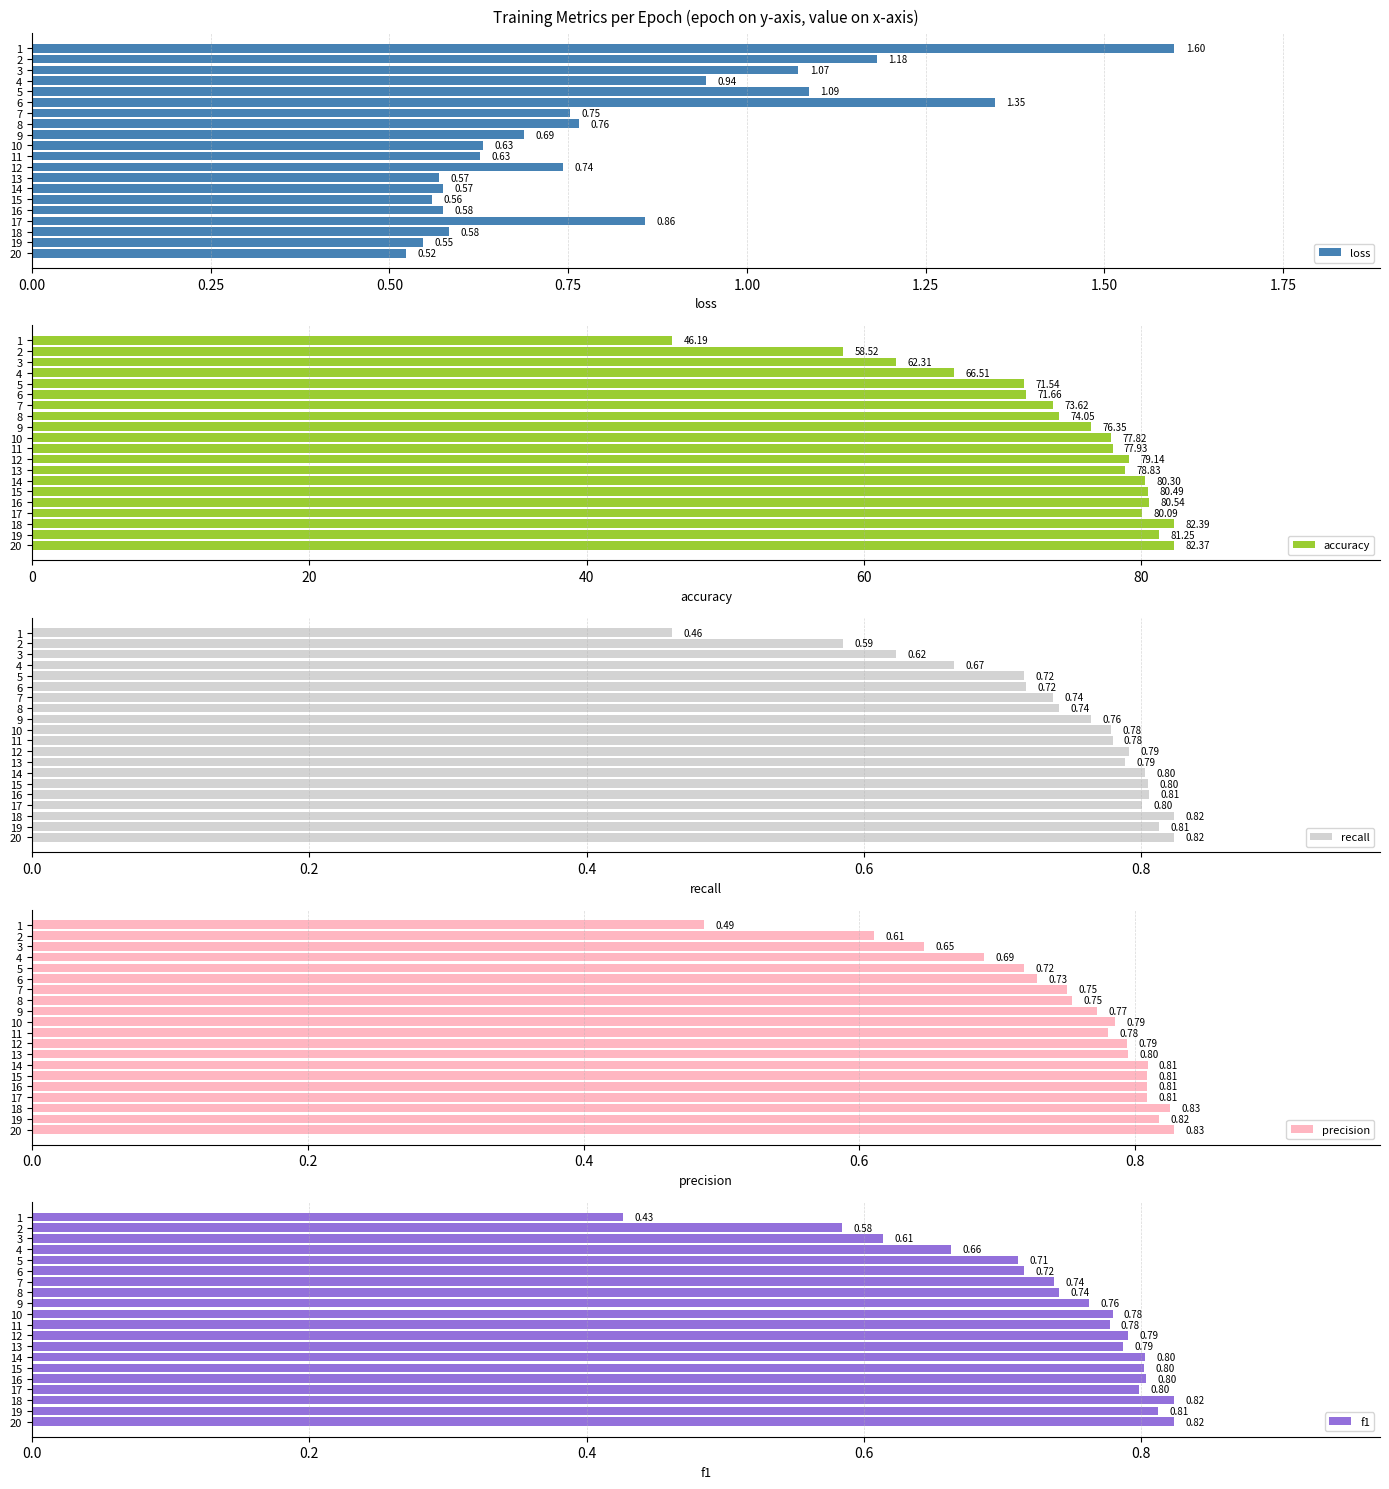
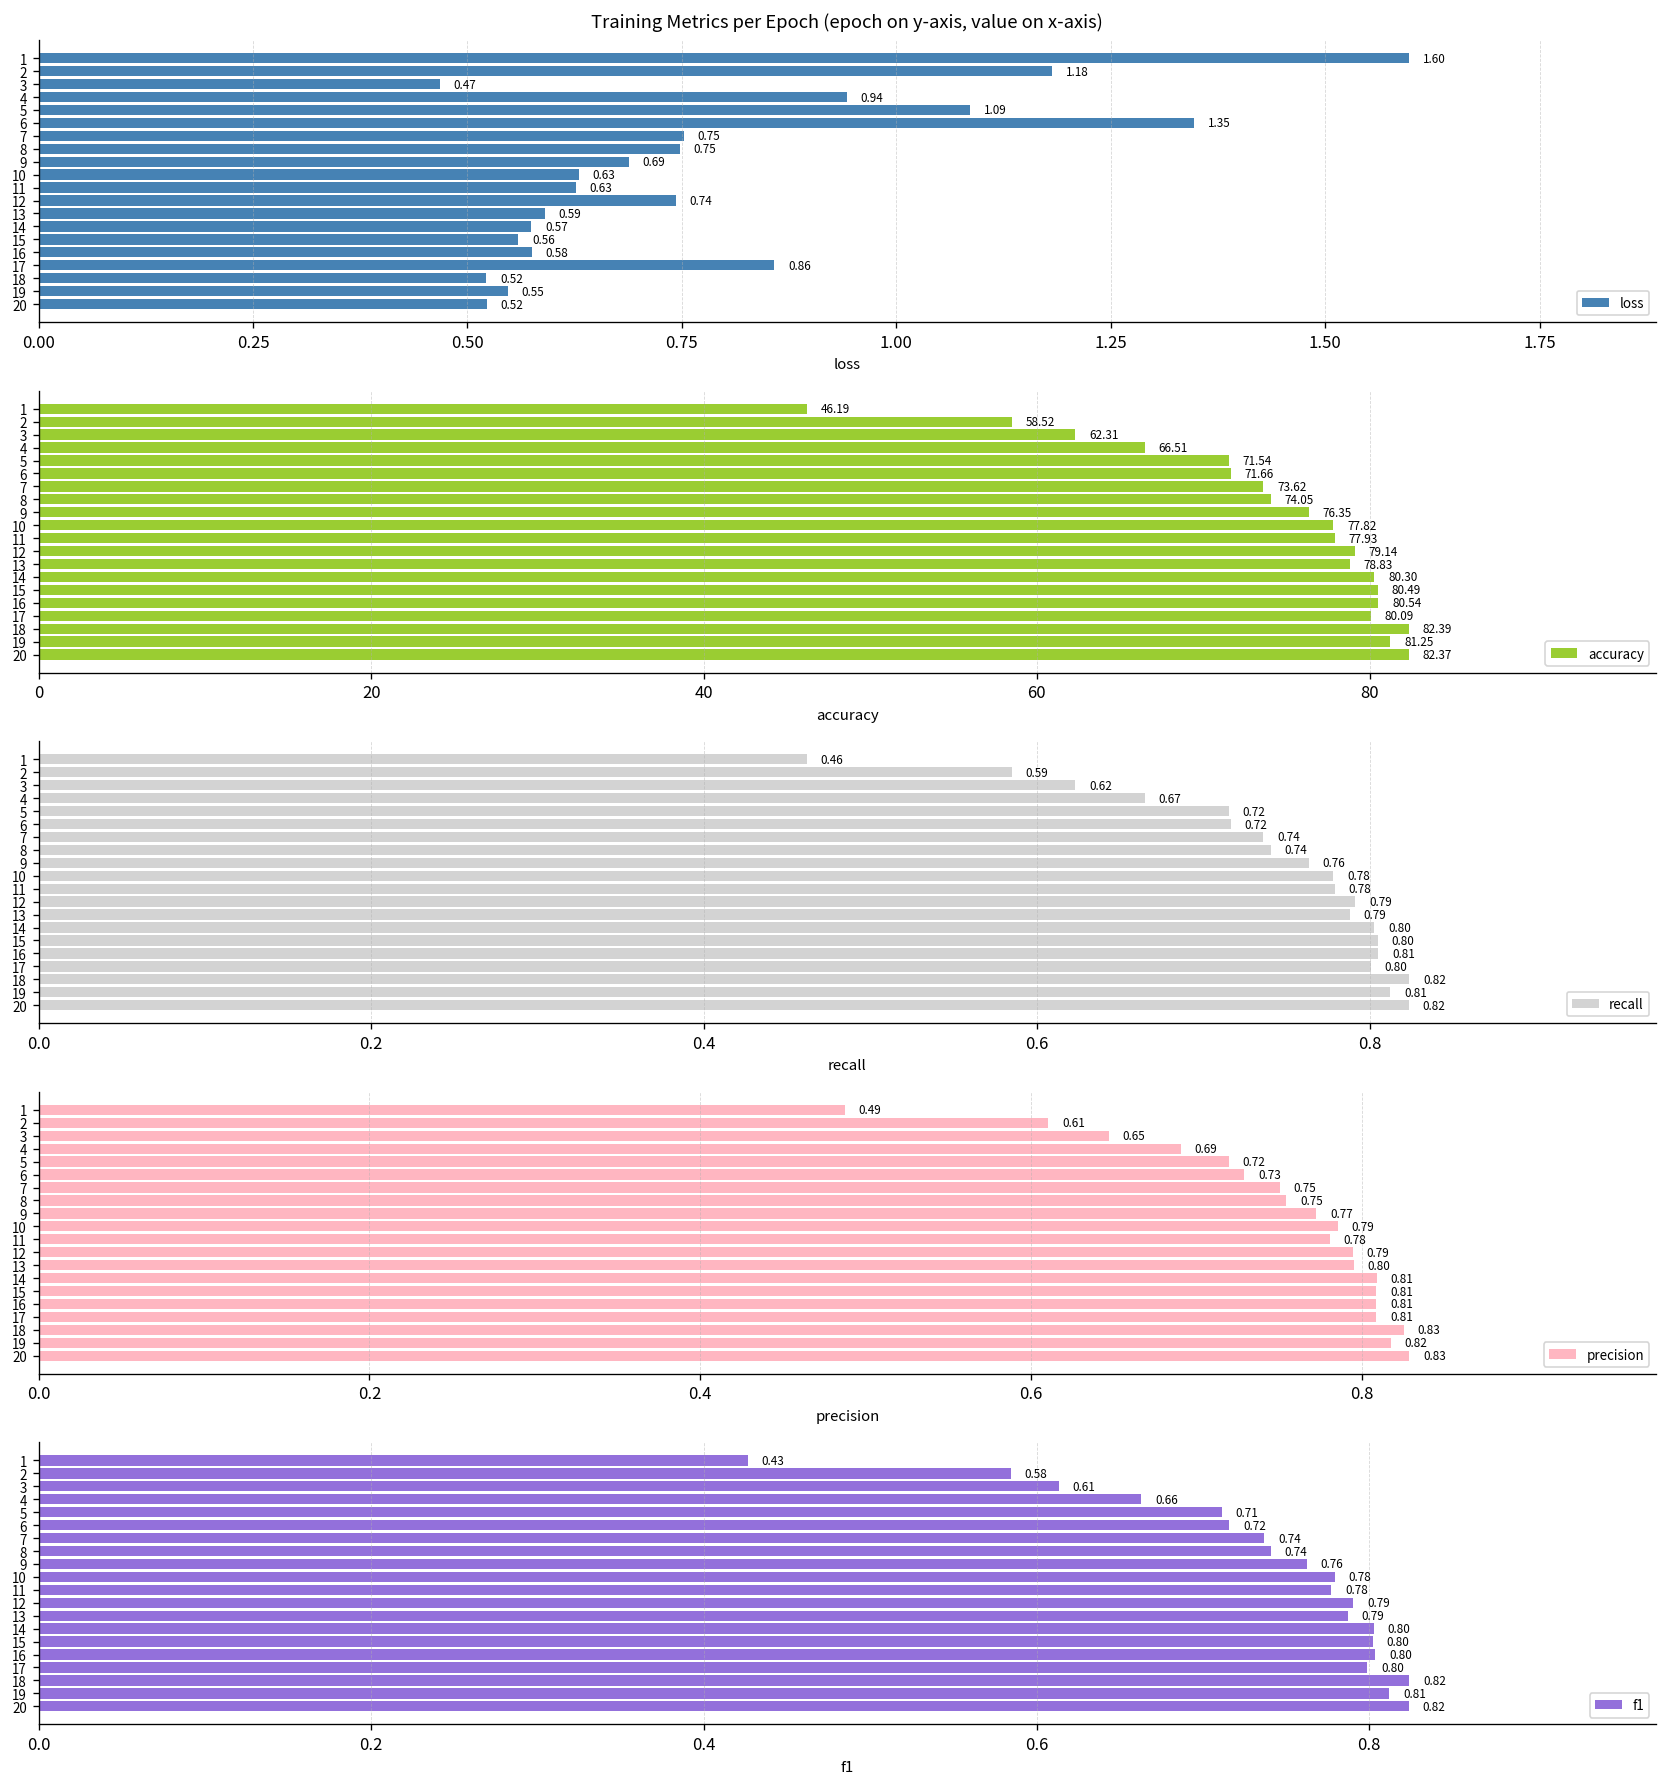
Training Metrics per Epoch (epoch on y-axis, value on x-axis), 3: 1.07 -> 0.47
Training Metrics per Epoch (epoch on y-axis, value on x-axis), 8: 0.76 -> 0.75
Training Metrics per Epoch (epoch on y-axis, value on x-axis), 13: 0.57 -> 0.59
Training Metrics per Epoch (epoch on y-axis, value on x-axis), 18: 0.58 -> 0.52
